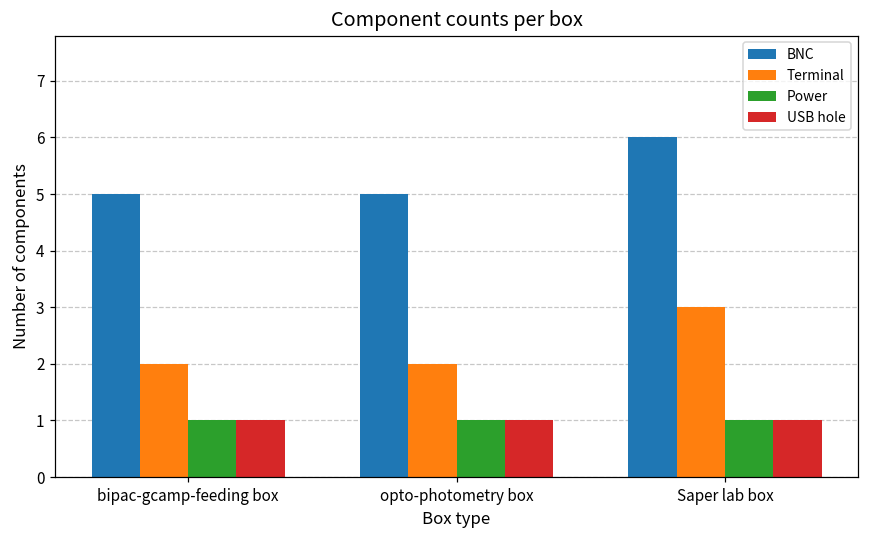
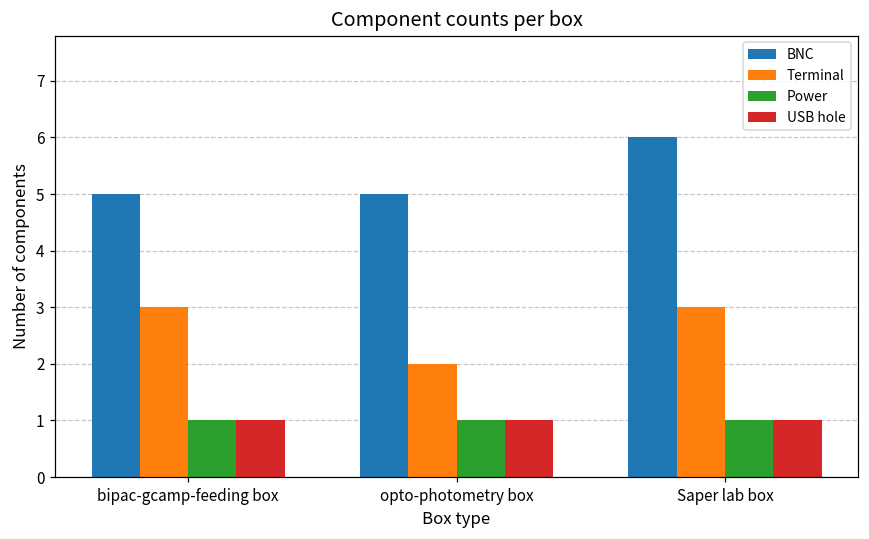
Terminal, bipac-gcamp-feeding box: 2 -> 3
